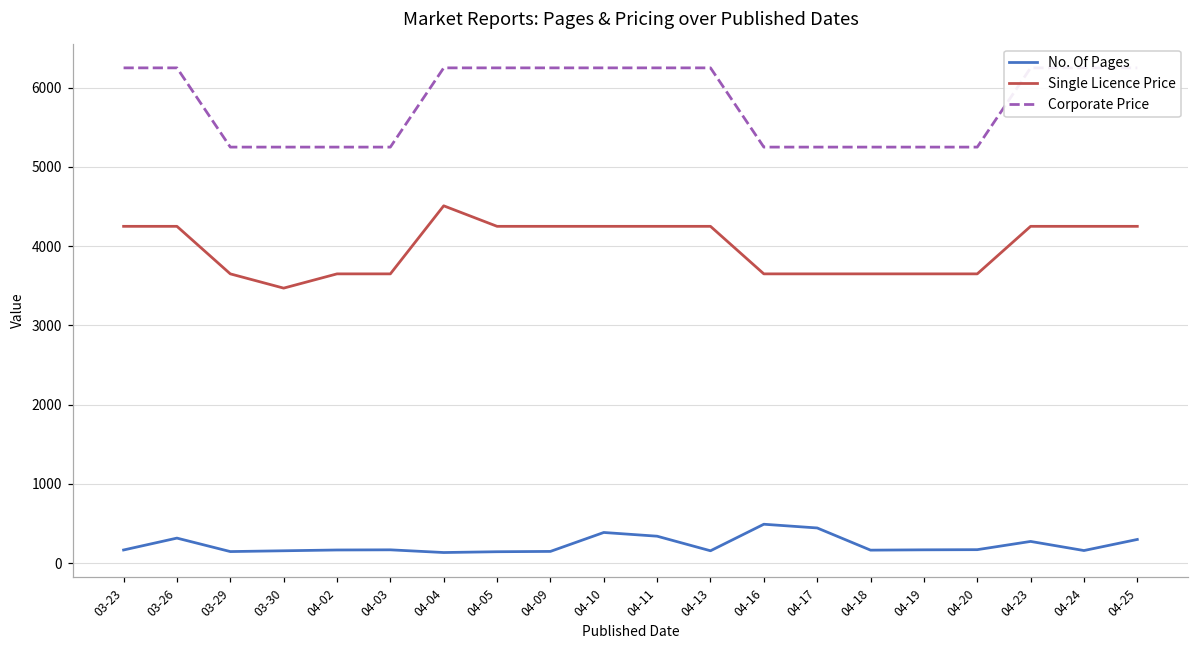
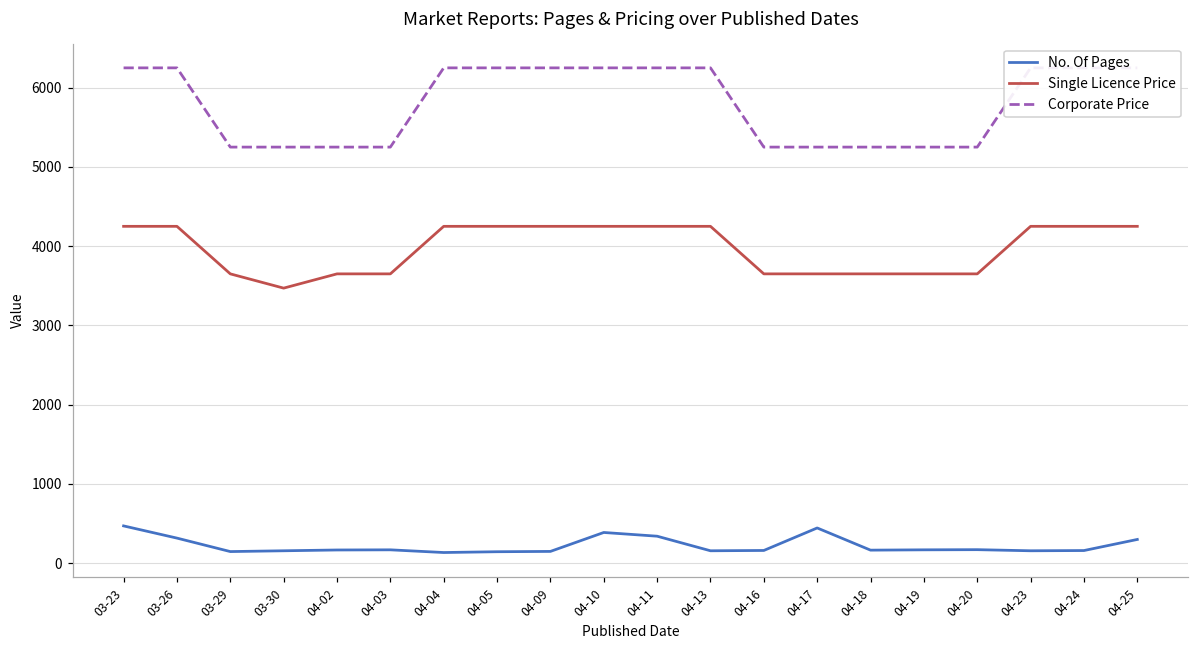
No. Of Pages, 03-23: 200 -> 500
Single Licence Price, 04-04: 4500 -> 4300
No. Of Pages, 04-16: 500 -> 200
No. Of Pages, 04-23: 300 -> 200
